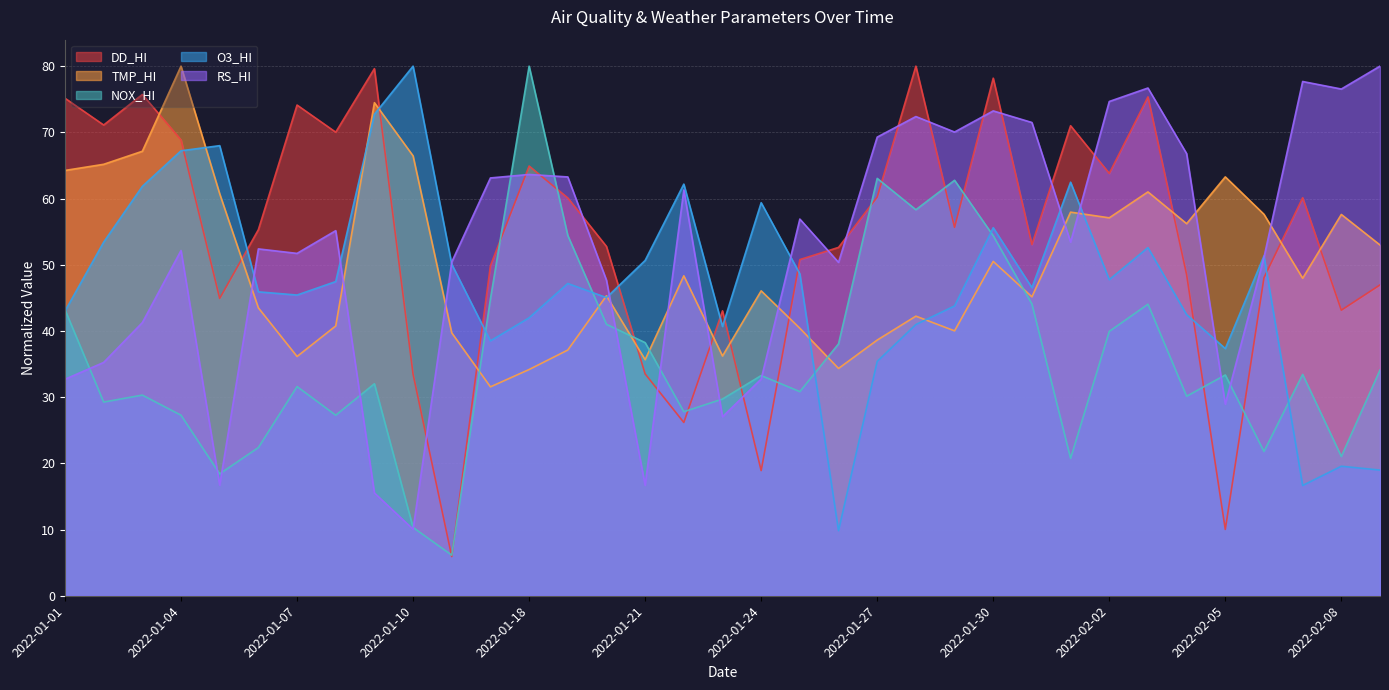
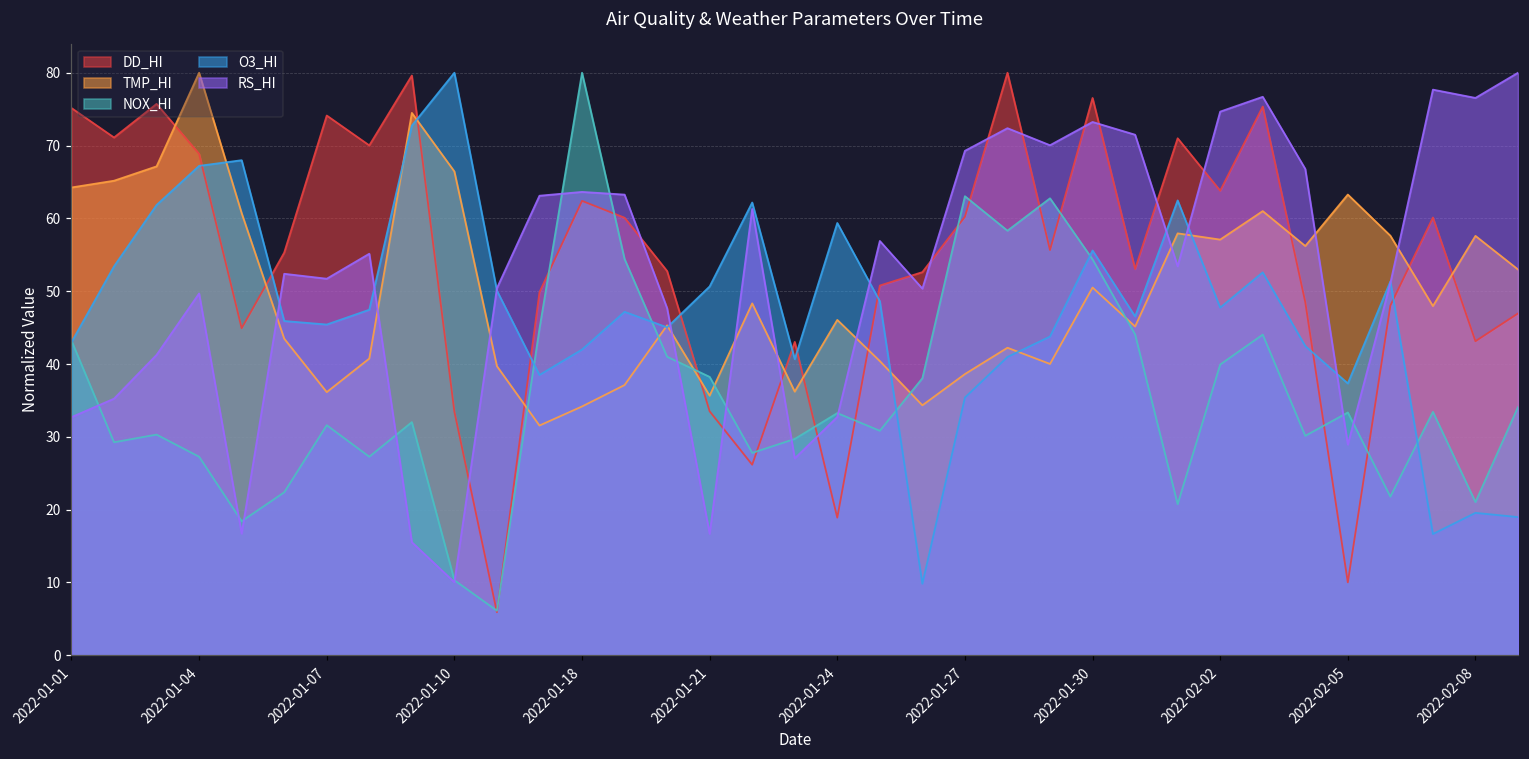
RS_HI, 2022-01-04: 52 -> 50
DD_HI, 2022-01-18: 65 -> 62
DD_HI, 2022-01-30: 78 -> 77
